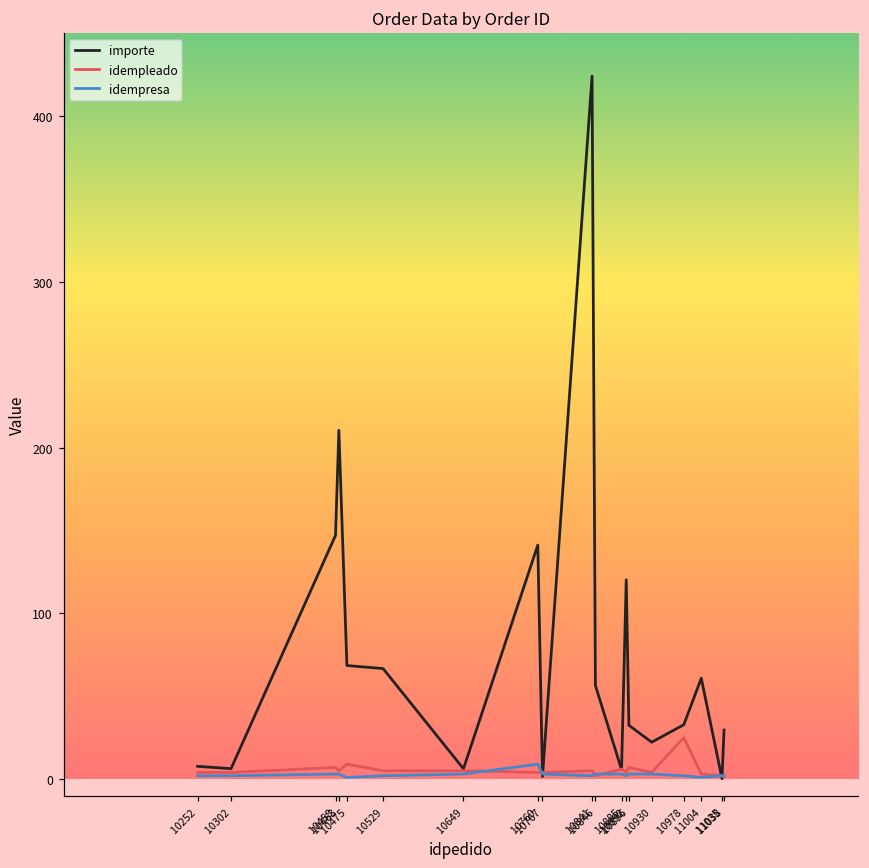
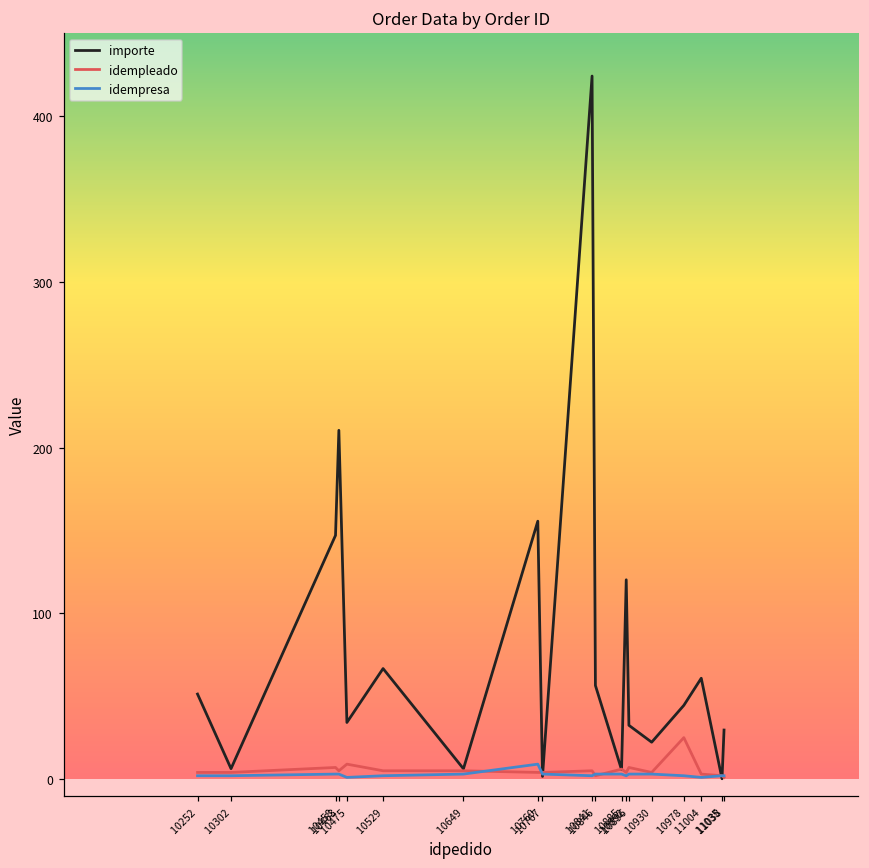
importe, 10252: 8 -> 51
importe, 10475: 69 -> 34
importe, 10760: 141 -> 156
importe, 10978: 33 -> 44
